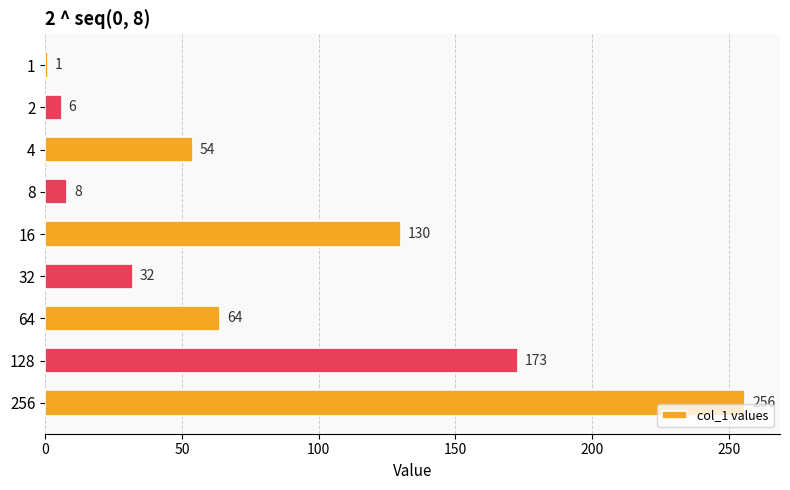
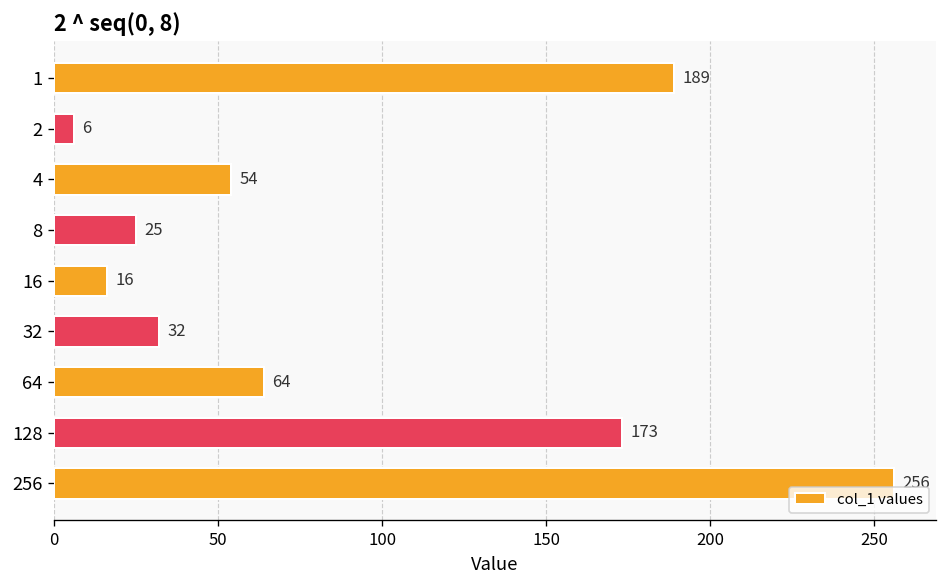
1: 1 -> 189
8: 8 -> 25
16: 130 -> 16
